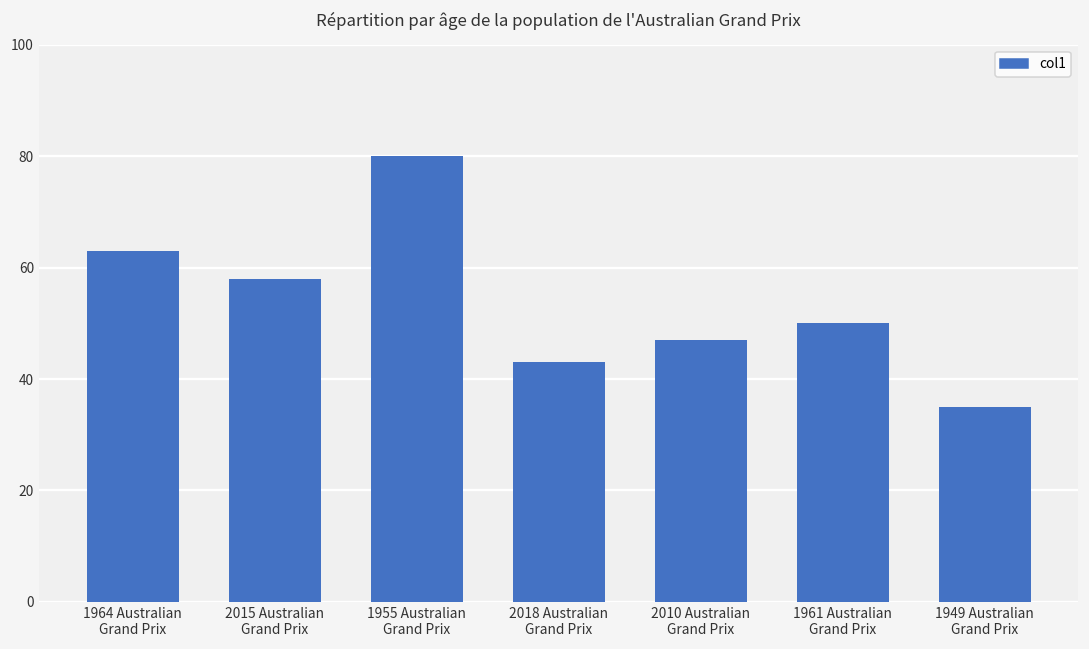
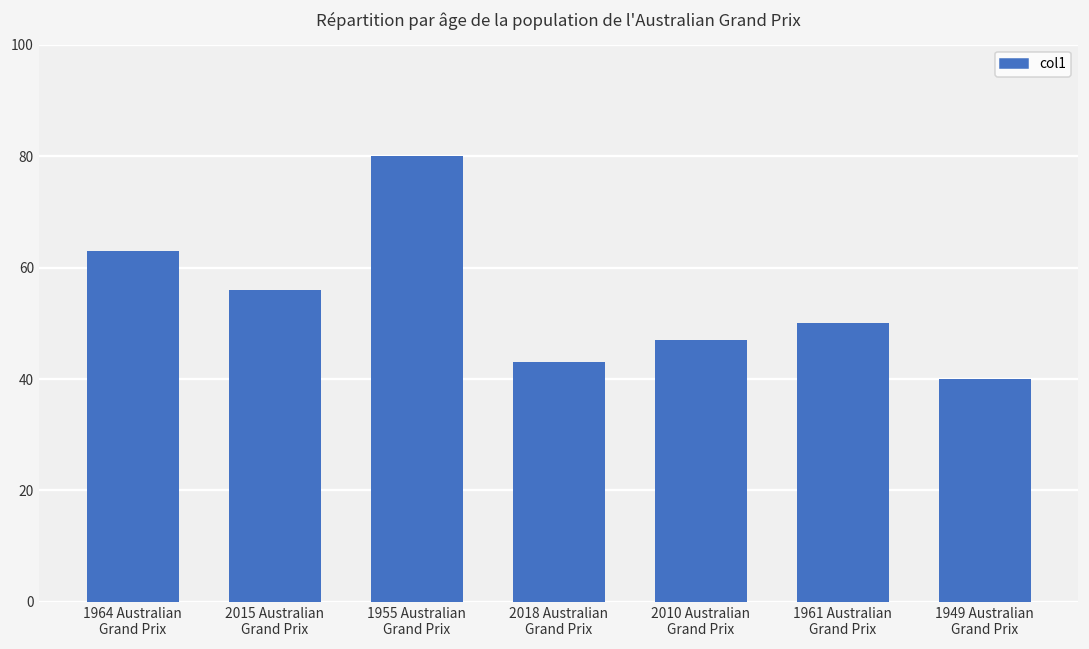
2015 Australian Grand Prix: 58 -> 56
1949 Australian Grand Prix: 35 -> 40
